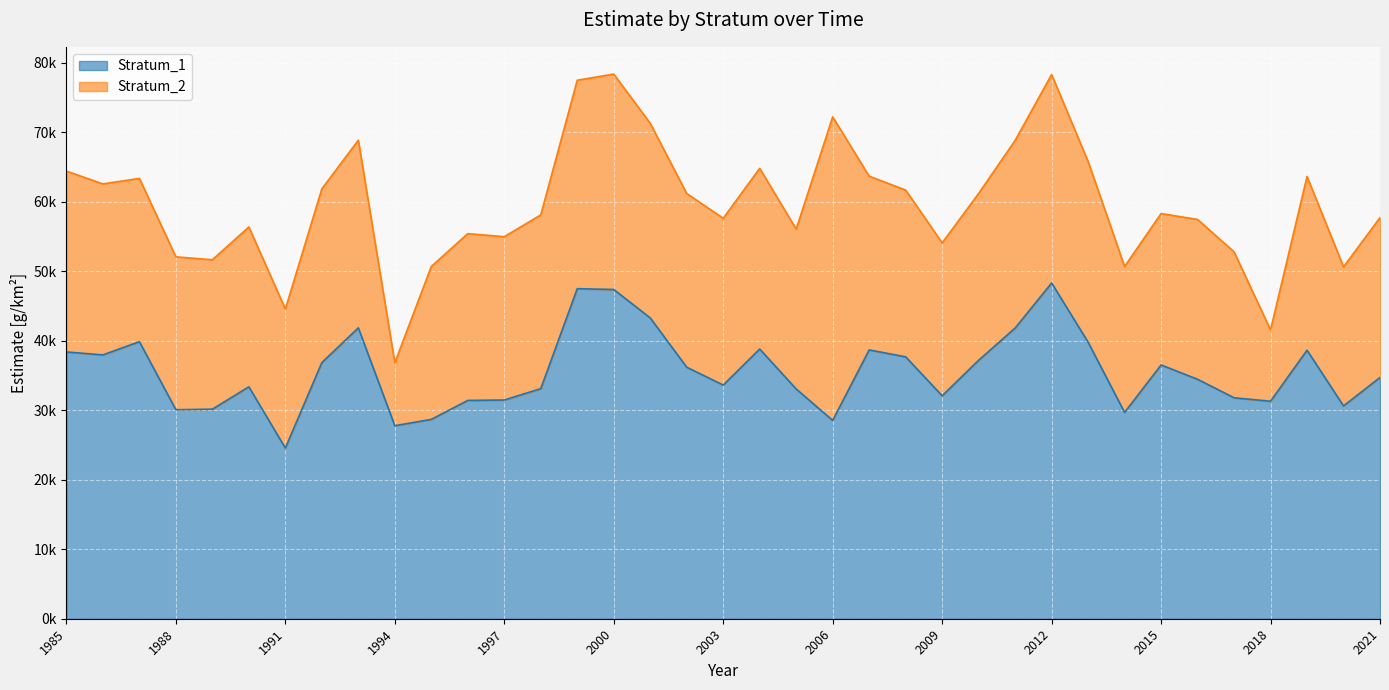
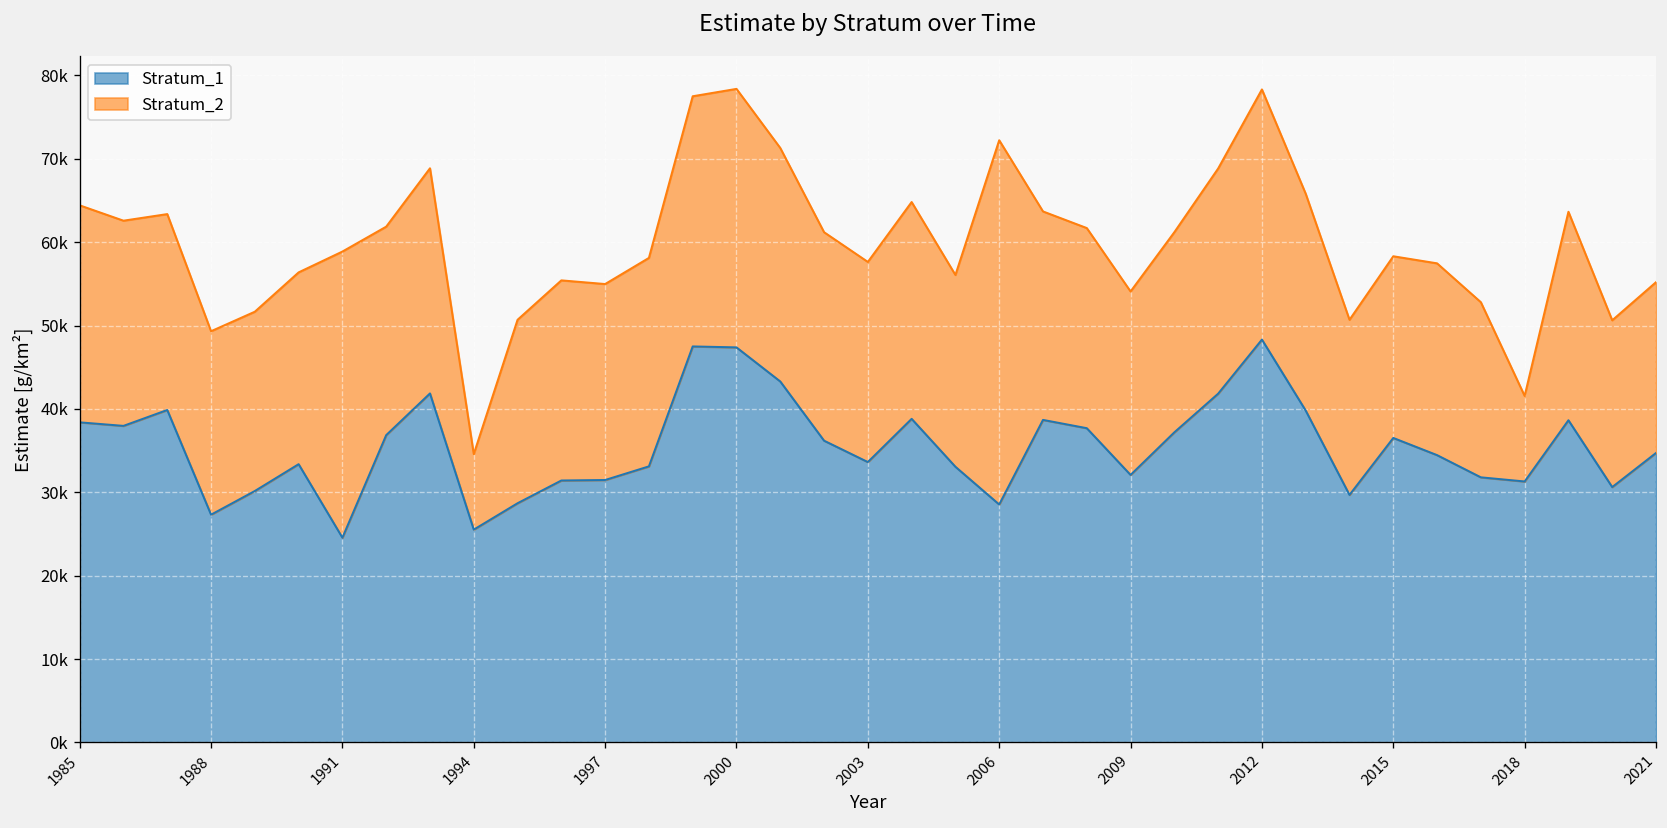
Stratum_1, 1988: 30000 -> 27000
Stratum_2, 1991: 20000 -> 34000
Stratum_1, 1994: 28000 -> 26000
Stratum_2, 2021: 23000 -> 20000
